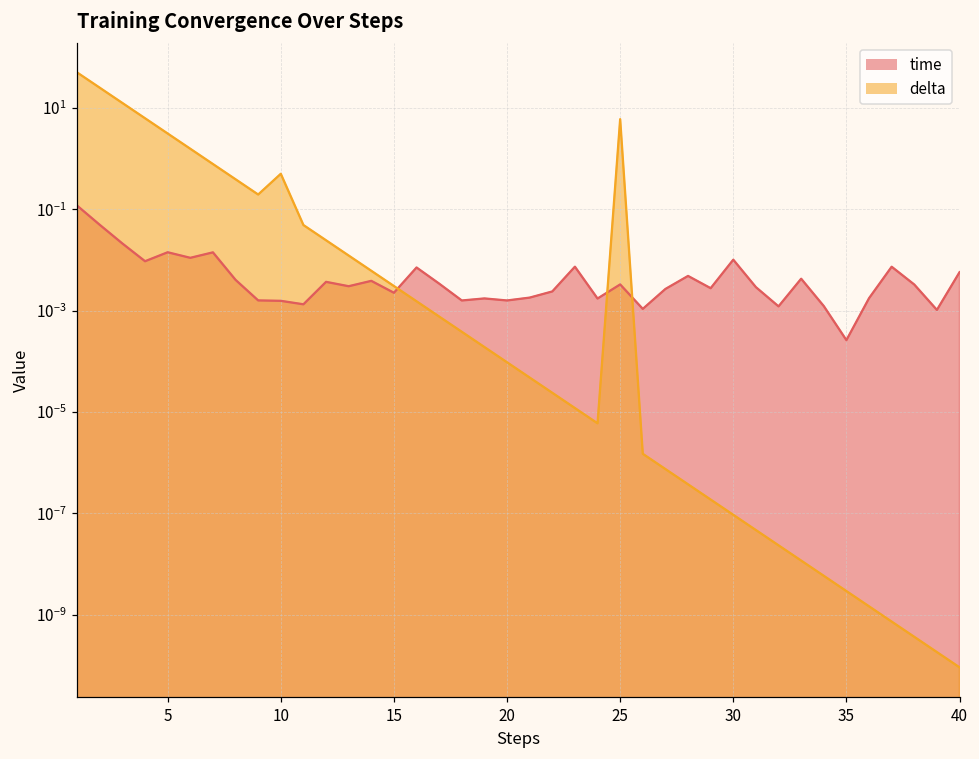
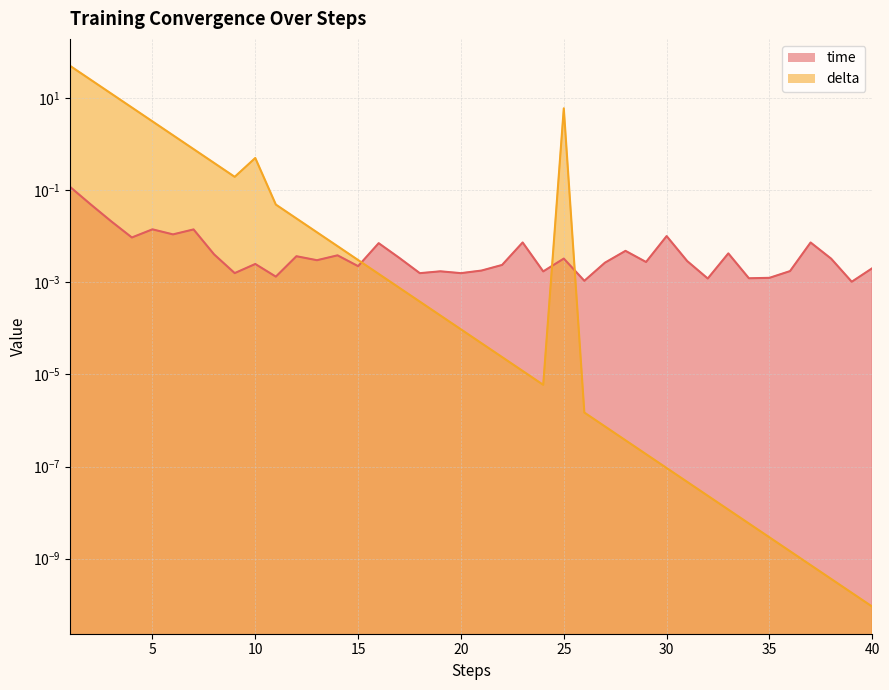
time, 10: 0.0016 -> 0.003
time, 35: 0.0003 -> 0.0013
time, 40: 0.006 -> 0.002
